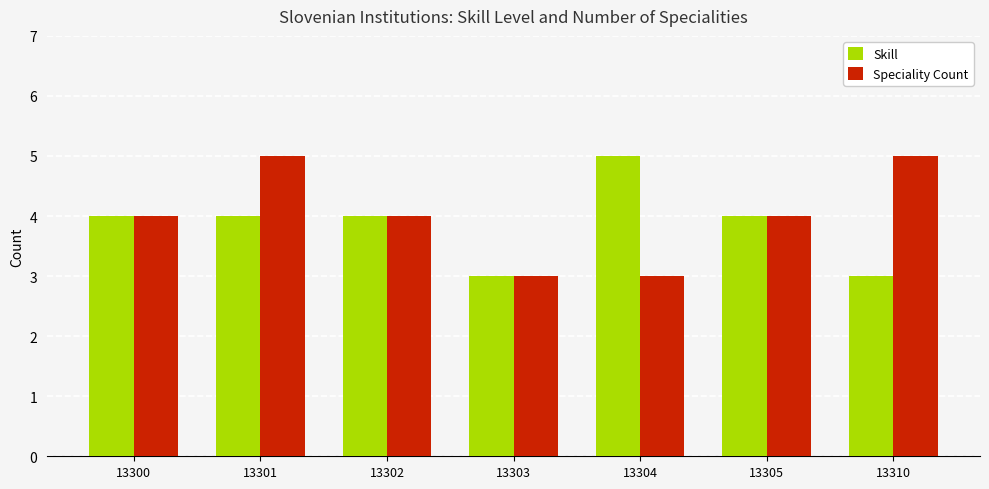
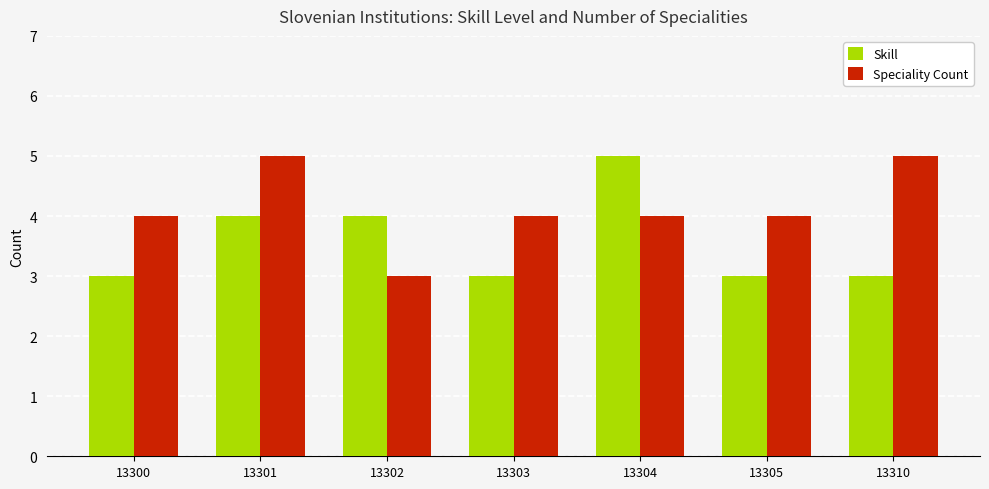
Skill, 13300: 4 -> 3
Speciality Count, 13302: 4 -> 3
Speciality Count, 13303: 3 -> 4
Speciality Count, 13304: 3 -> 4
Skill, 13305: 4 -> 3
